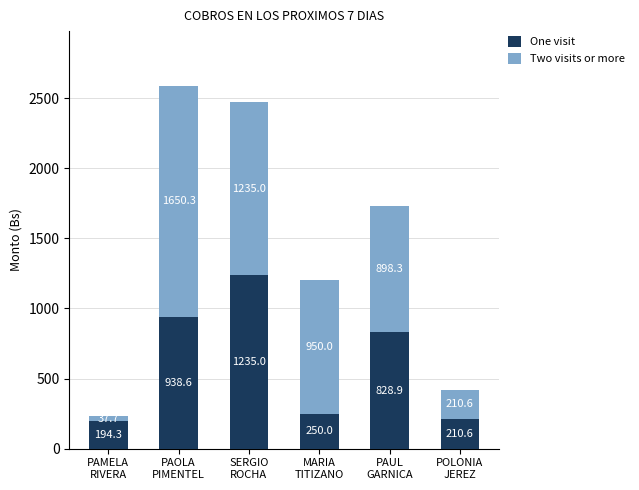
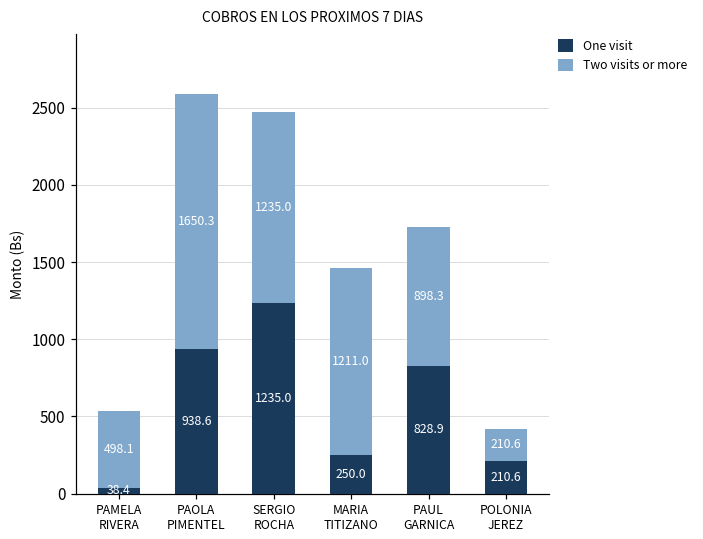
One visit, PAMELA RIVERA: 194.3 -> 38.4
Two visits or more, PAMELA RIVERA: 37.7 -> 498.1
Two visits or more, MARIA TITIZANO: 950.0 -> 1211.0
